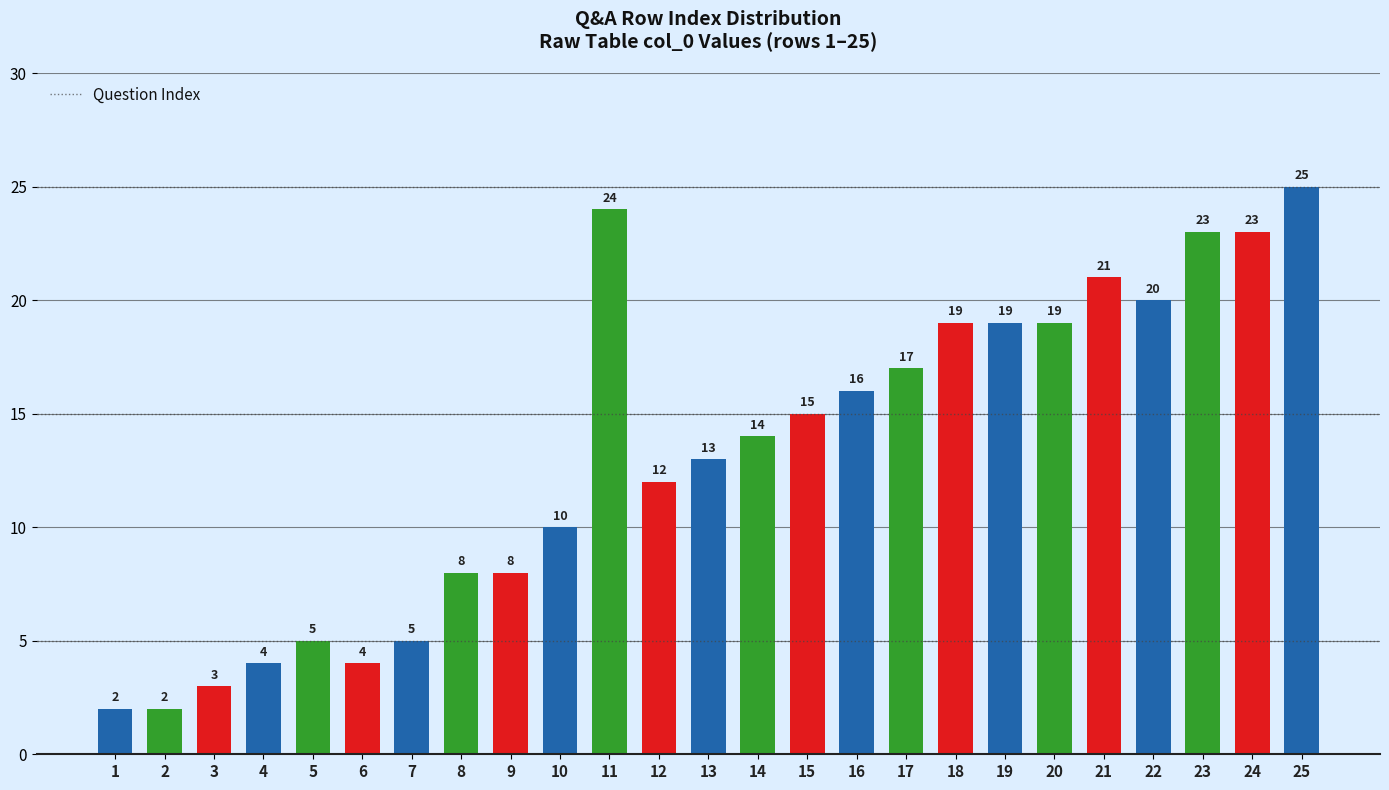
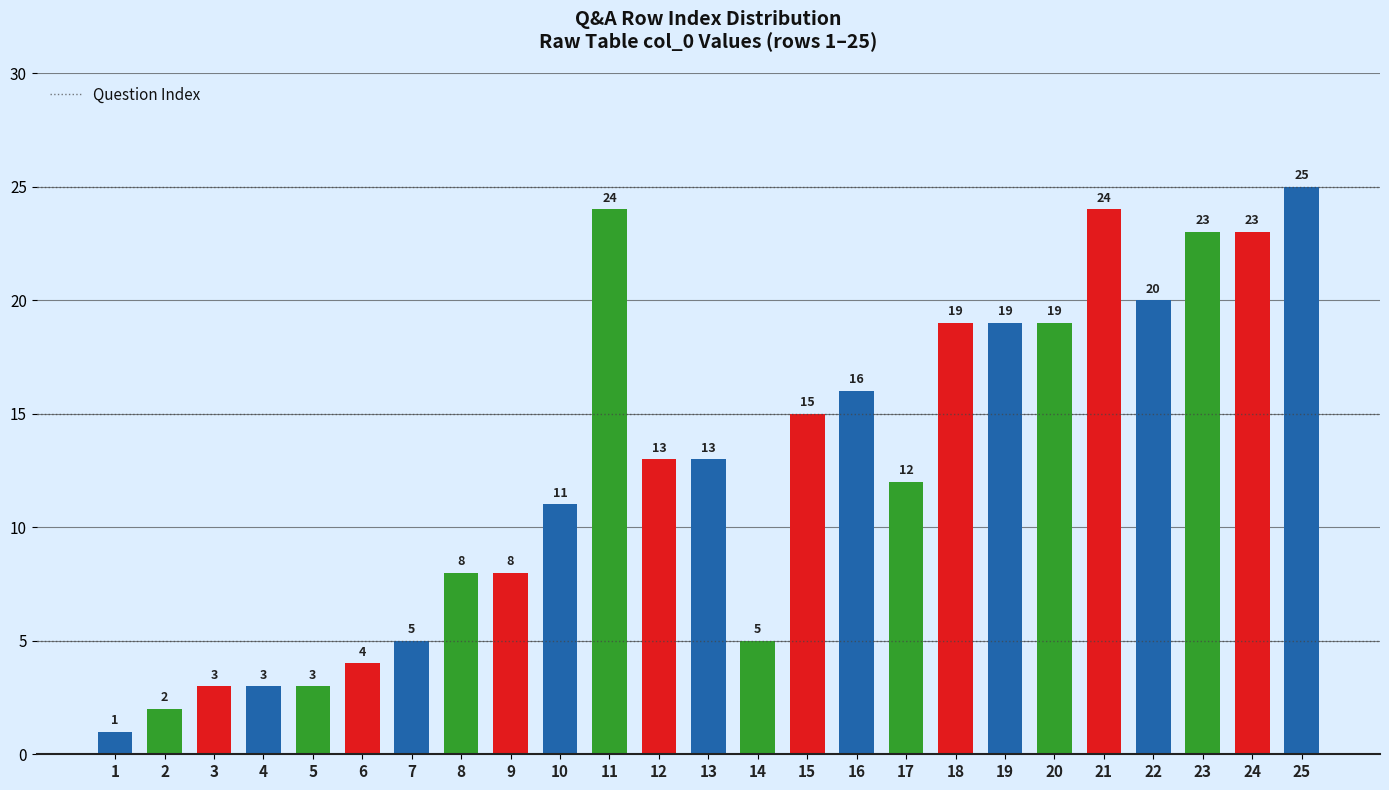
1: 2 -> 1
4: 4 -> 3
5: 5 -> 3
10: 10 -> 11
12: 12 -> 13
14: 14 -> 5
17: 17 -> 12
21: 21 -> 24
